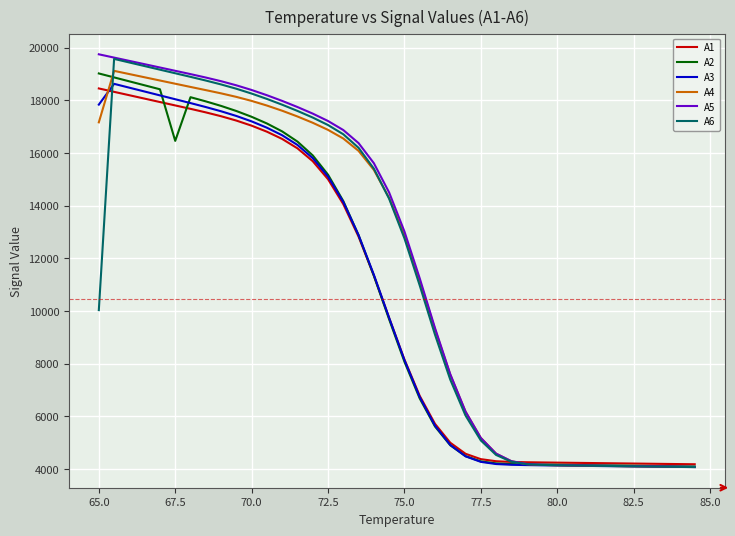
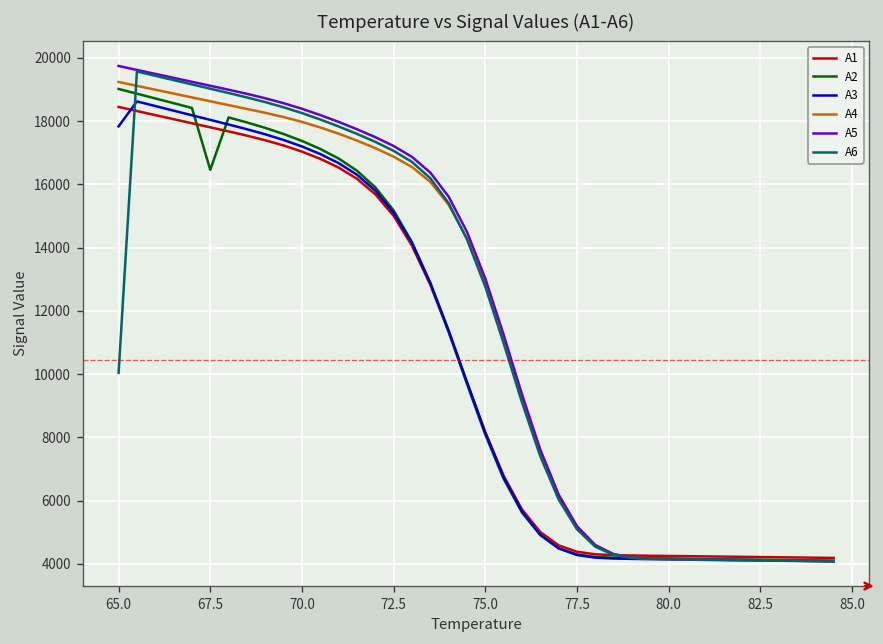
A4, 65.0: 17200 -> 19200
